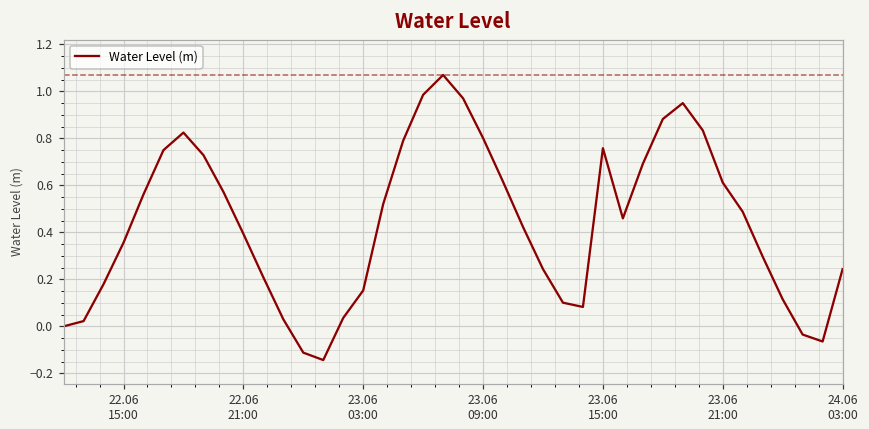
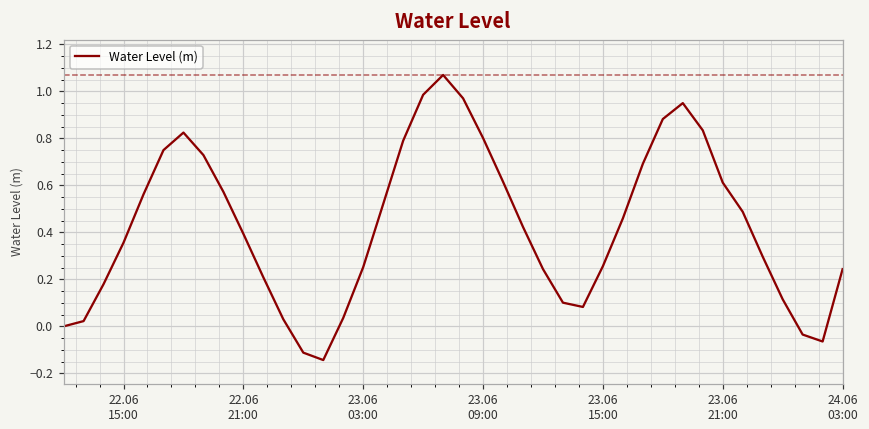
23.06 03:00: 0.15 -> 0.25
23.06 15:00: 0.76 -> 0.26
